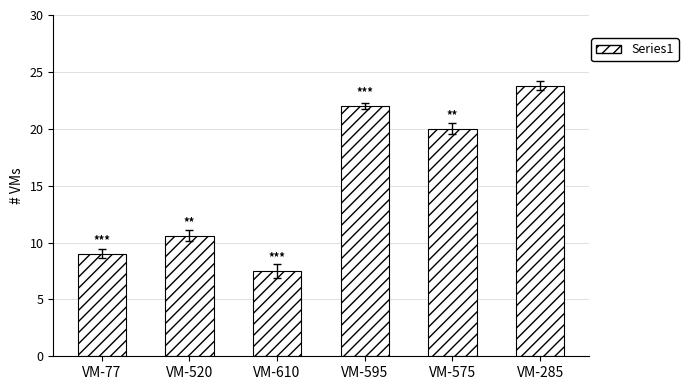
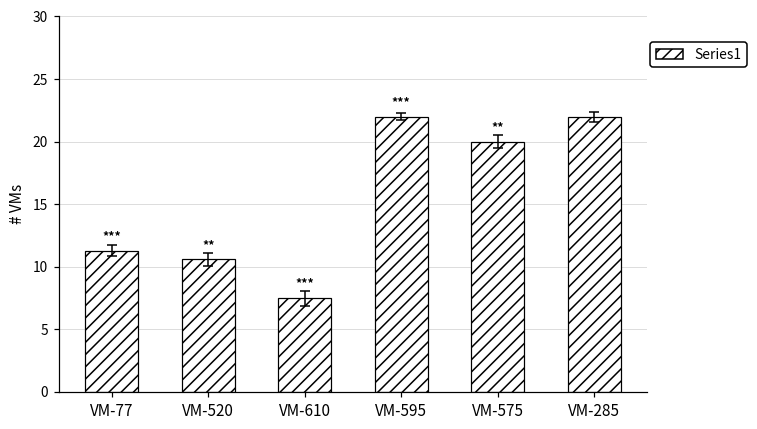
Series1, VM-77: 9.0 -> 11.3
Series1, VM-285: 23.8 -> 22.0
